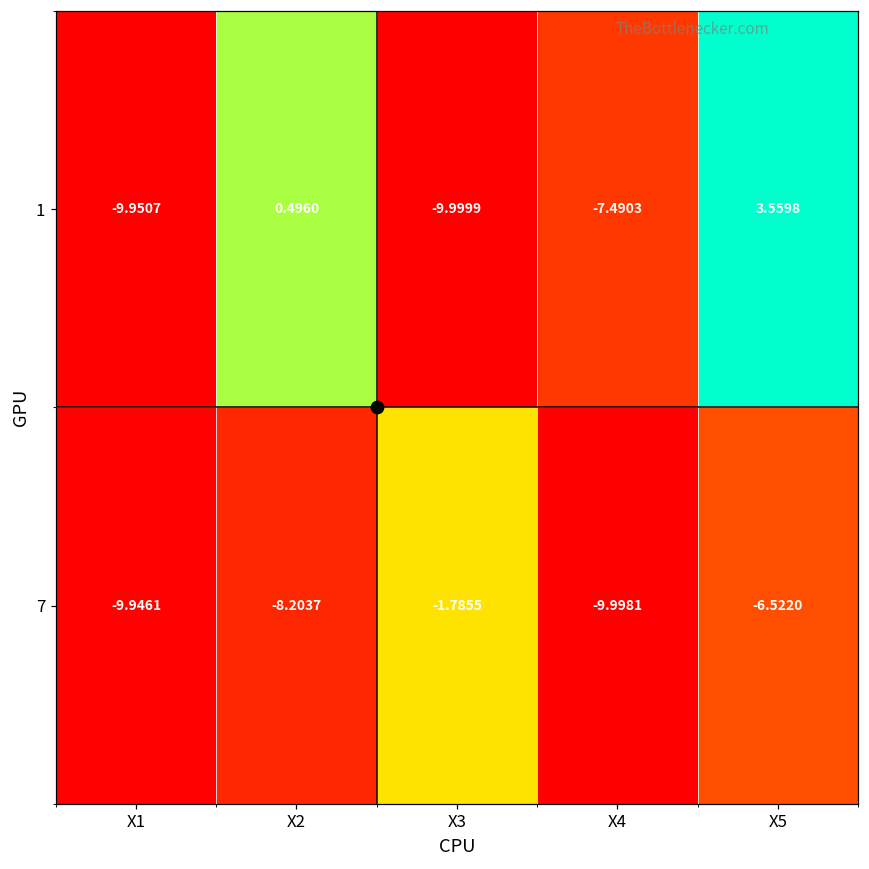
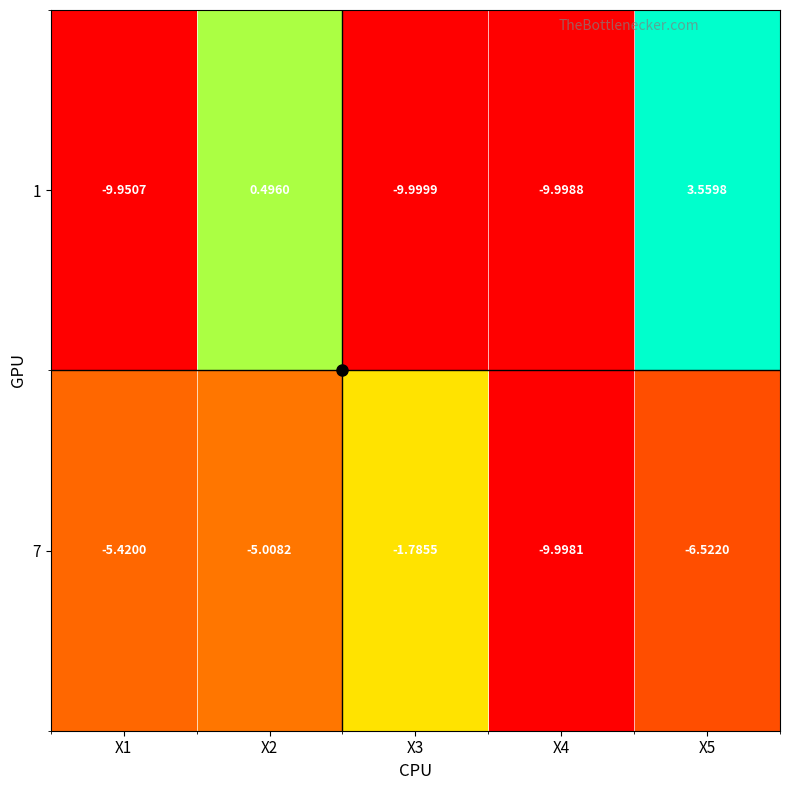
1, X4: -7.4903 -> -9.9988
7, X1: -9.9461 -> -5.4200
7, X2: -8.2037 -> -5.0082
